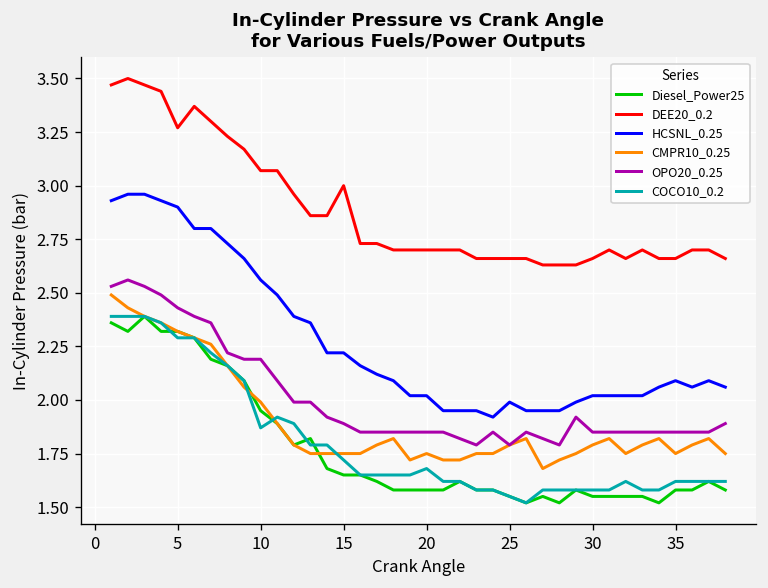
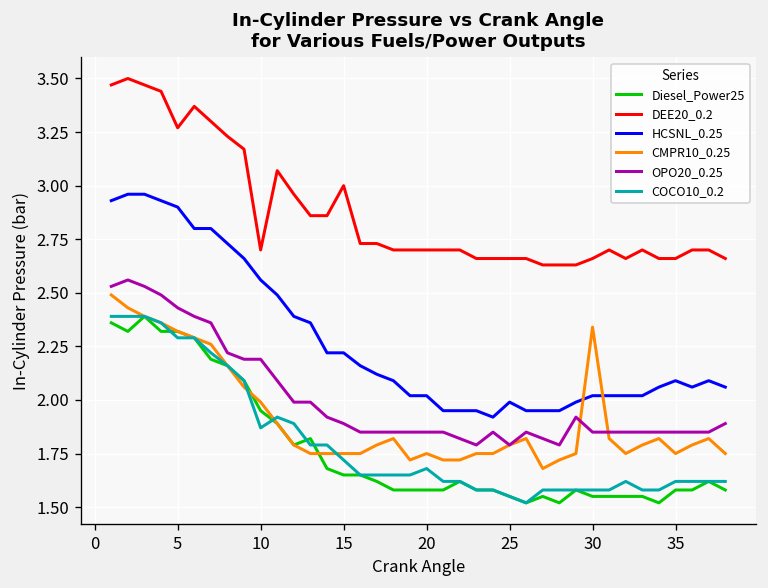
DEE20_0.2, 10: 3.07 -> 2.70
CMPR10_0.25, 30: 1.79 -> 2.34
